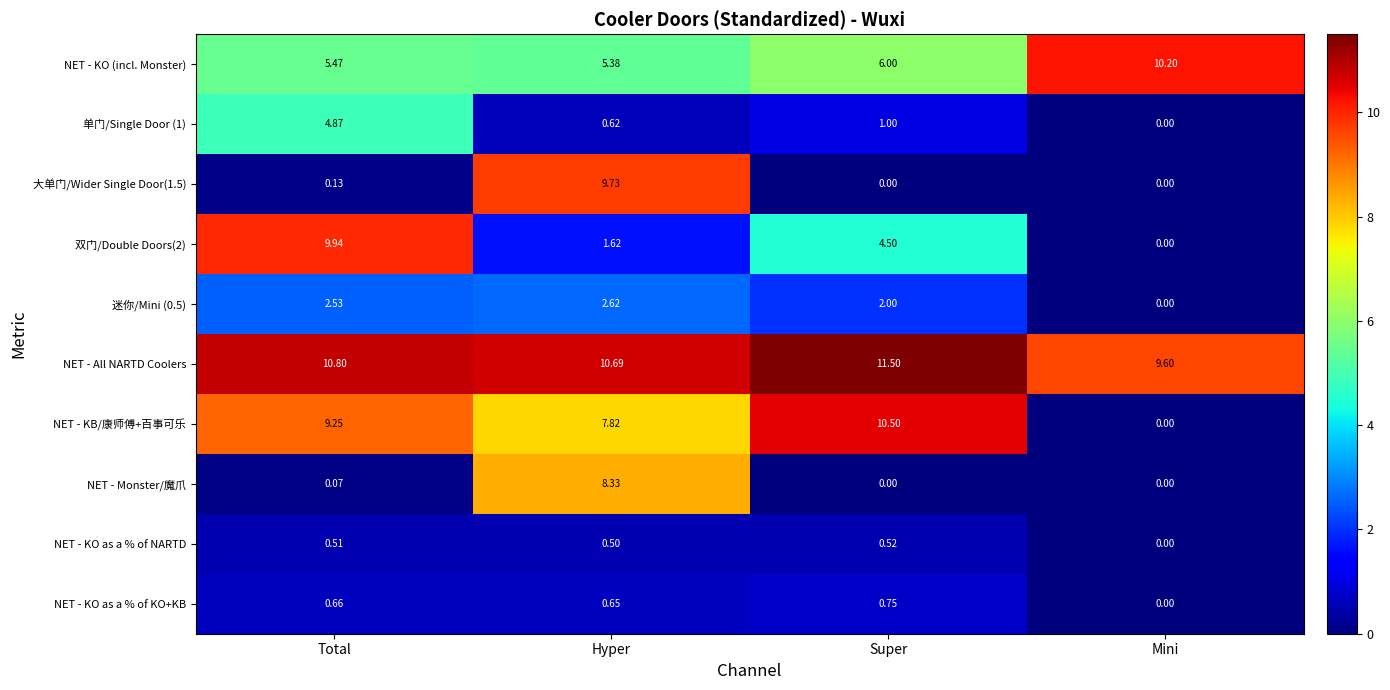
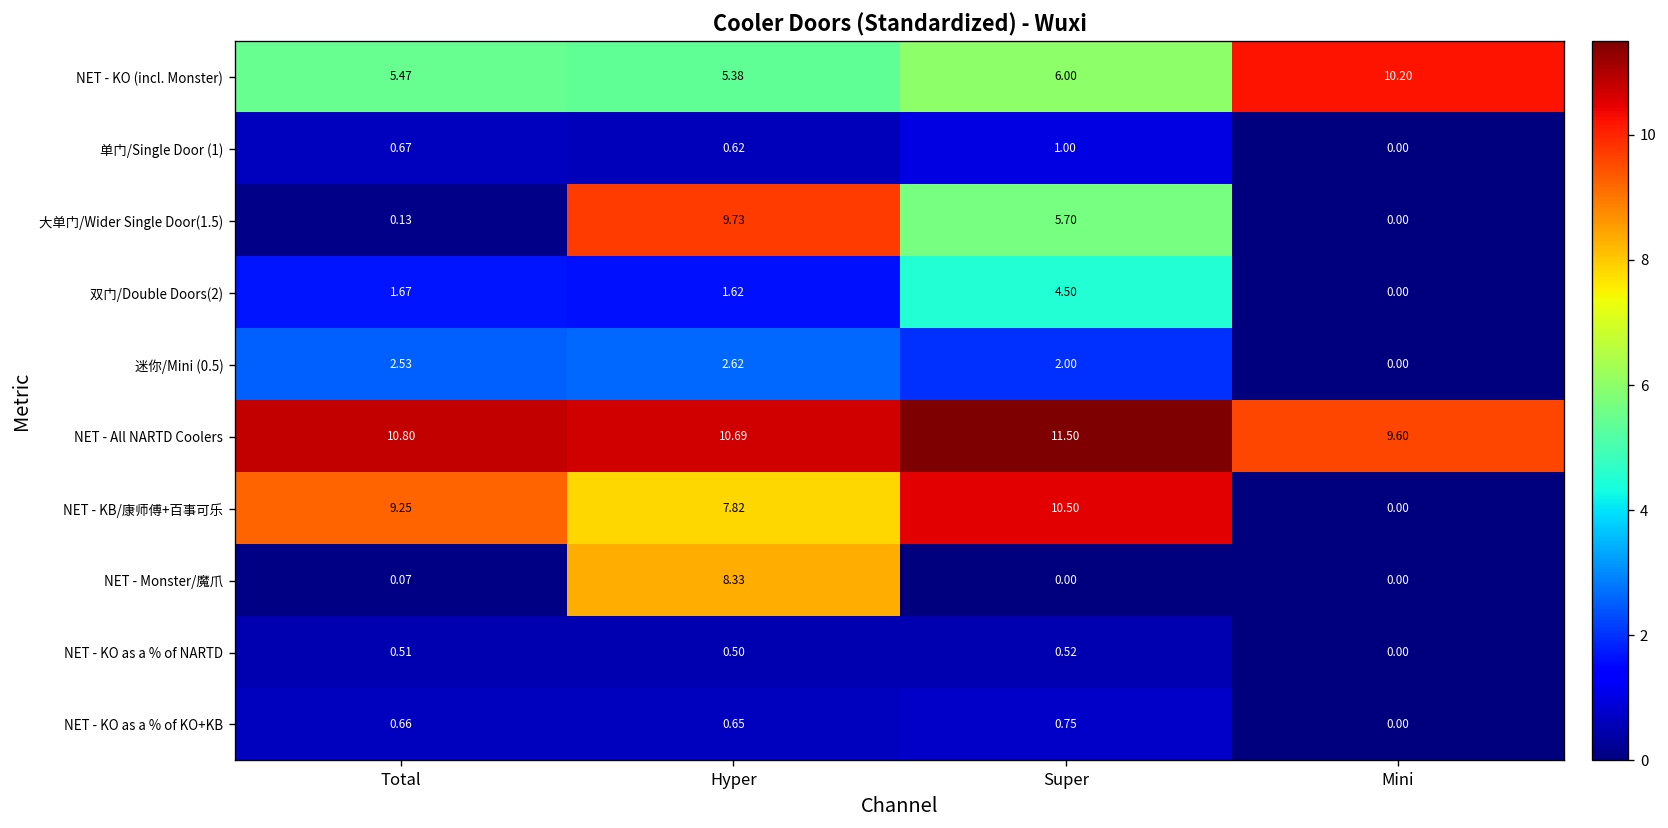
单门/Single Door (1), Total: 4.87 -> 0.67
大单门/Wider Single Door(1.5), Super: 0.00 -> 5.70
双门/Double Doors(2), Total: 9.94 -> 1.67
